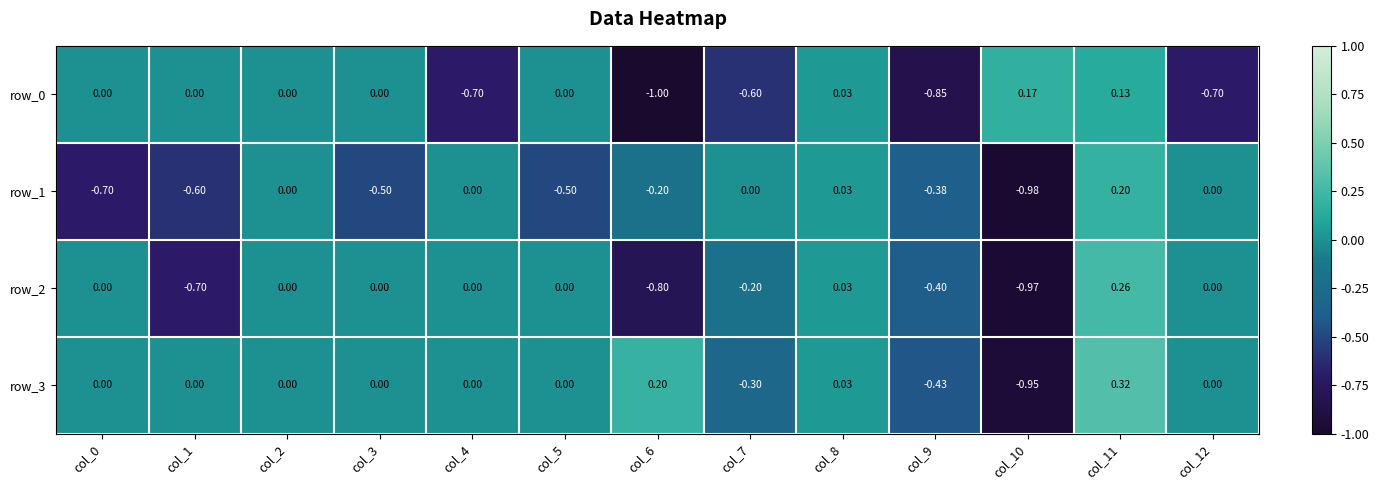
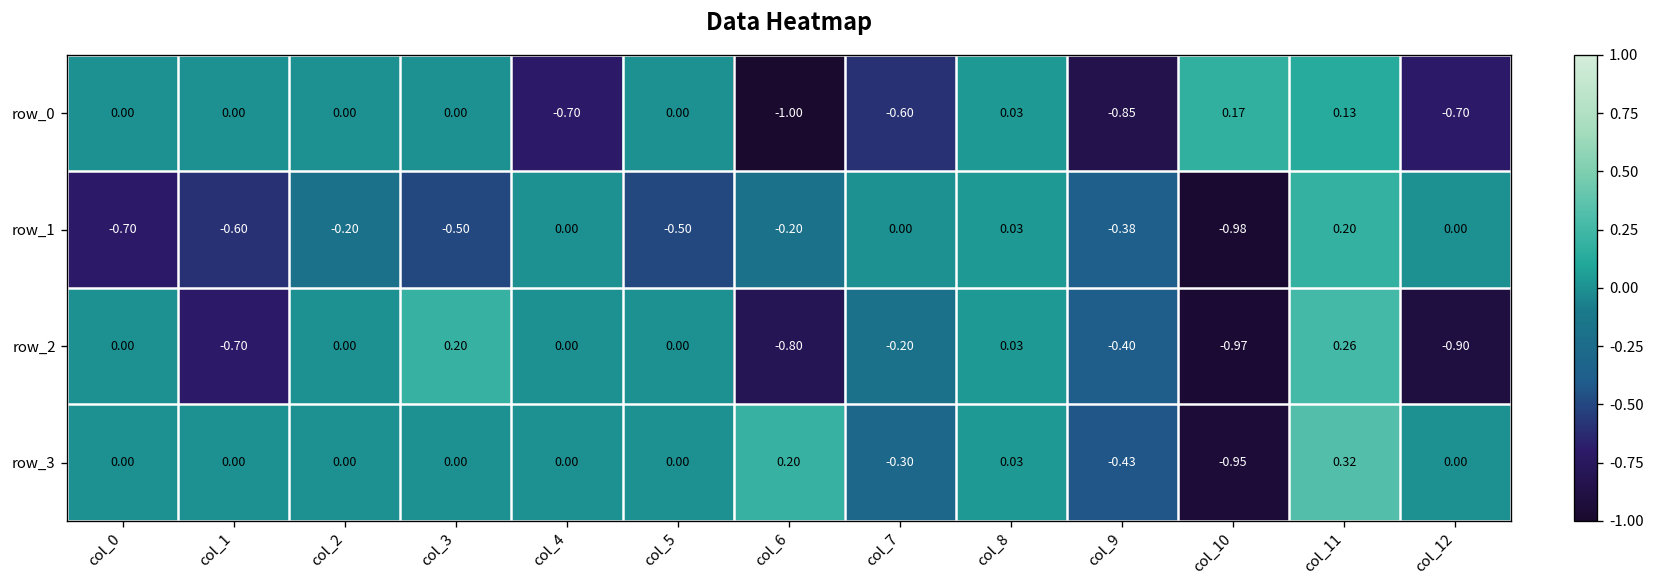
row_1, col_2: 0.00 -> -0.20
row_2, col_3: 0.00 -> 0.20
row_2, col_12: 0.00 -> -0.90
